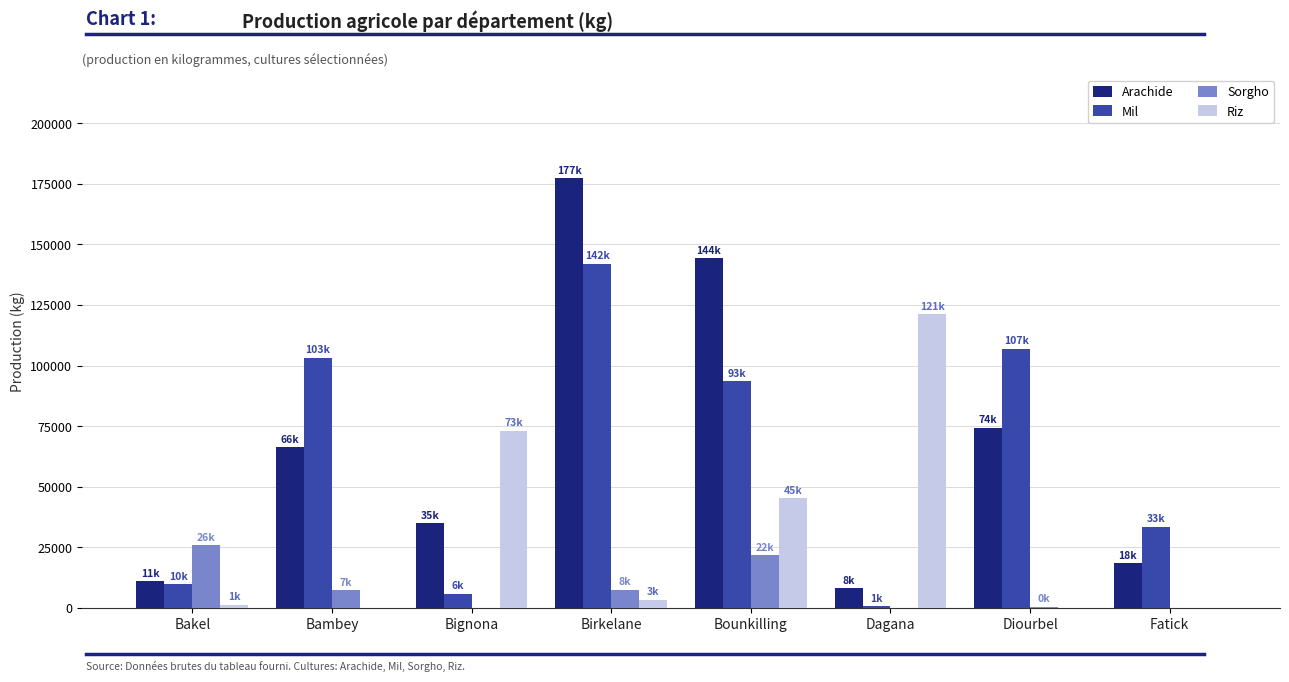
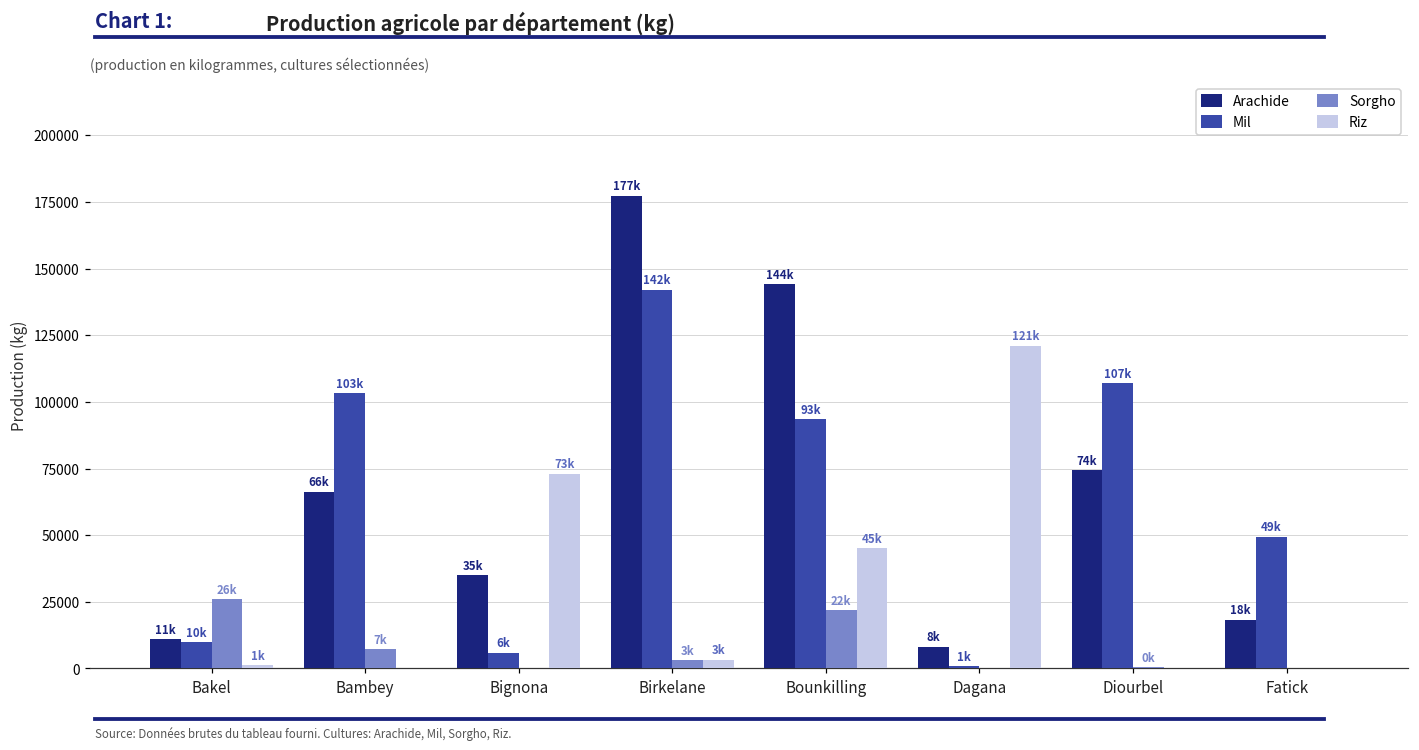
Sorgho, Birkelane: 8k -> 3k
Mil, Fatick: 33k -> 49k
